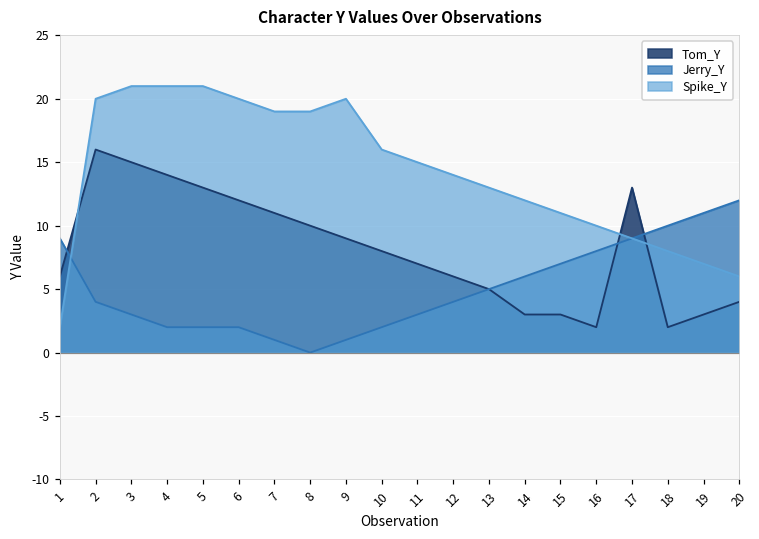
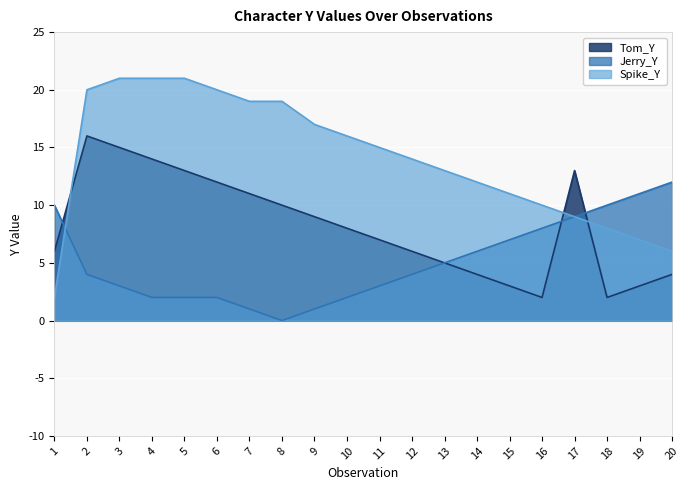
Jerry_Y, 1: 9 -> 10
Spike_Y, 9: 20 -> 17
Tom_Y, 14: 3 -> 4
